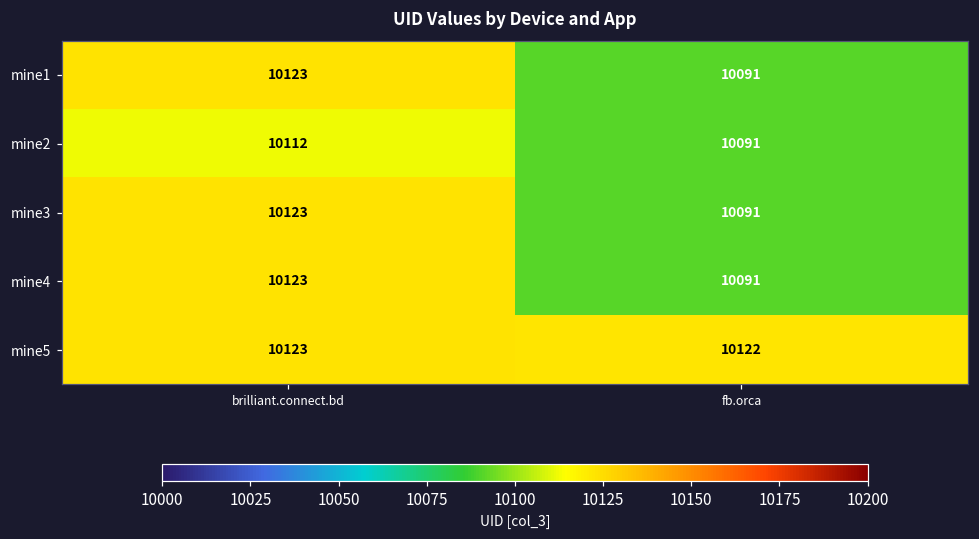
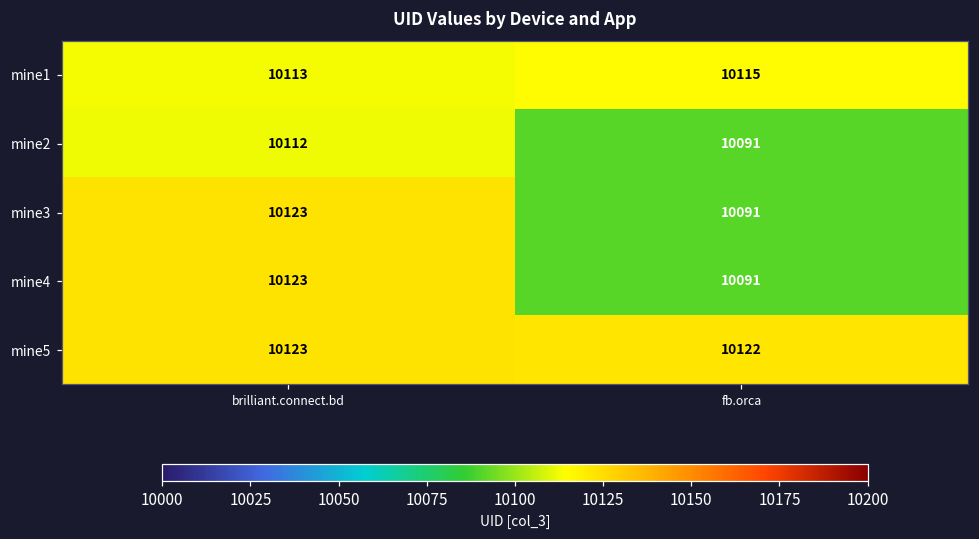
mine1, brilliant.connect.bd: 10123 -> 10113
mine1, fb.orca: 10091 -> 10115
